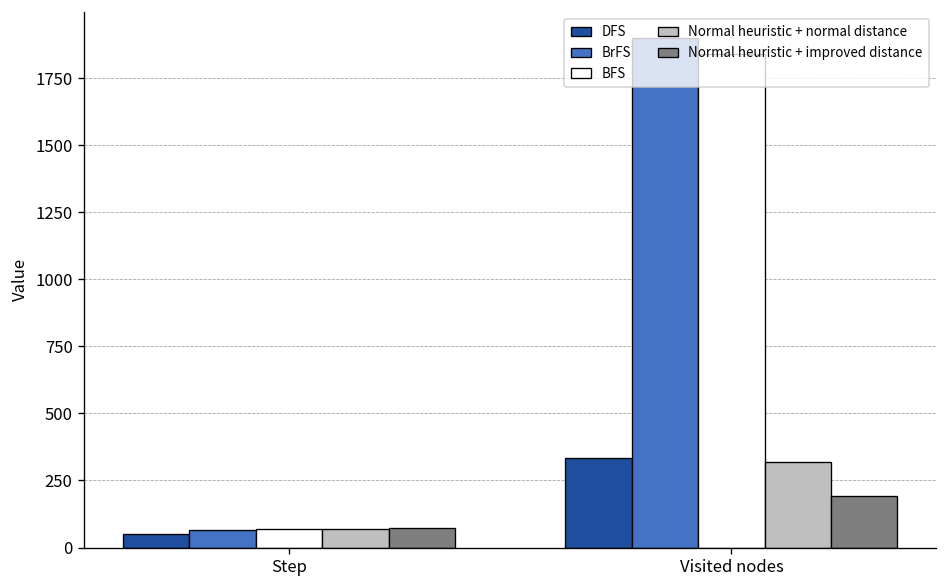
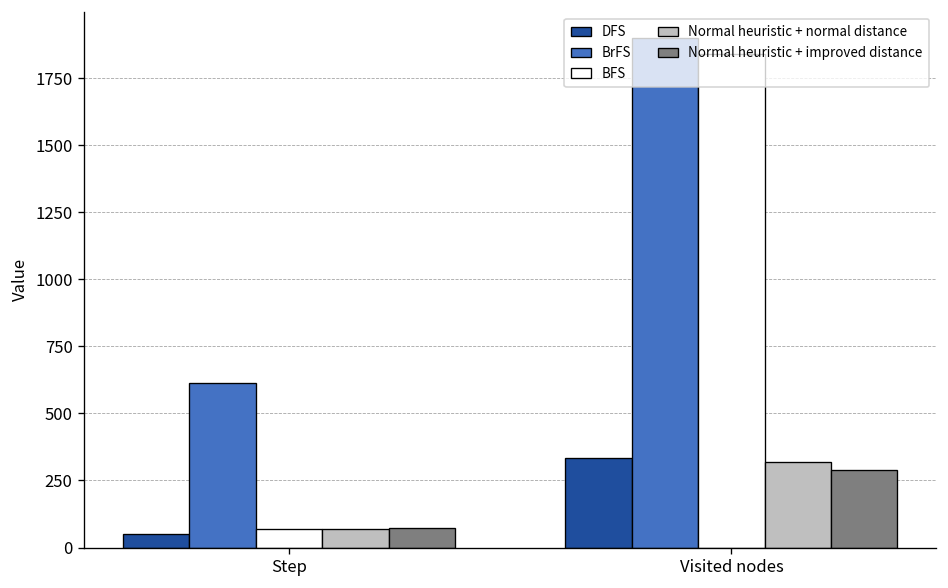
BrFS, Step: 70 -> 610
Normal heuristic + improved distance, Visited nodes: 190 -> 290
